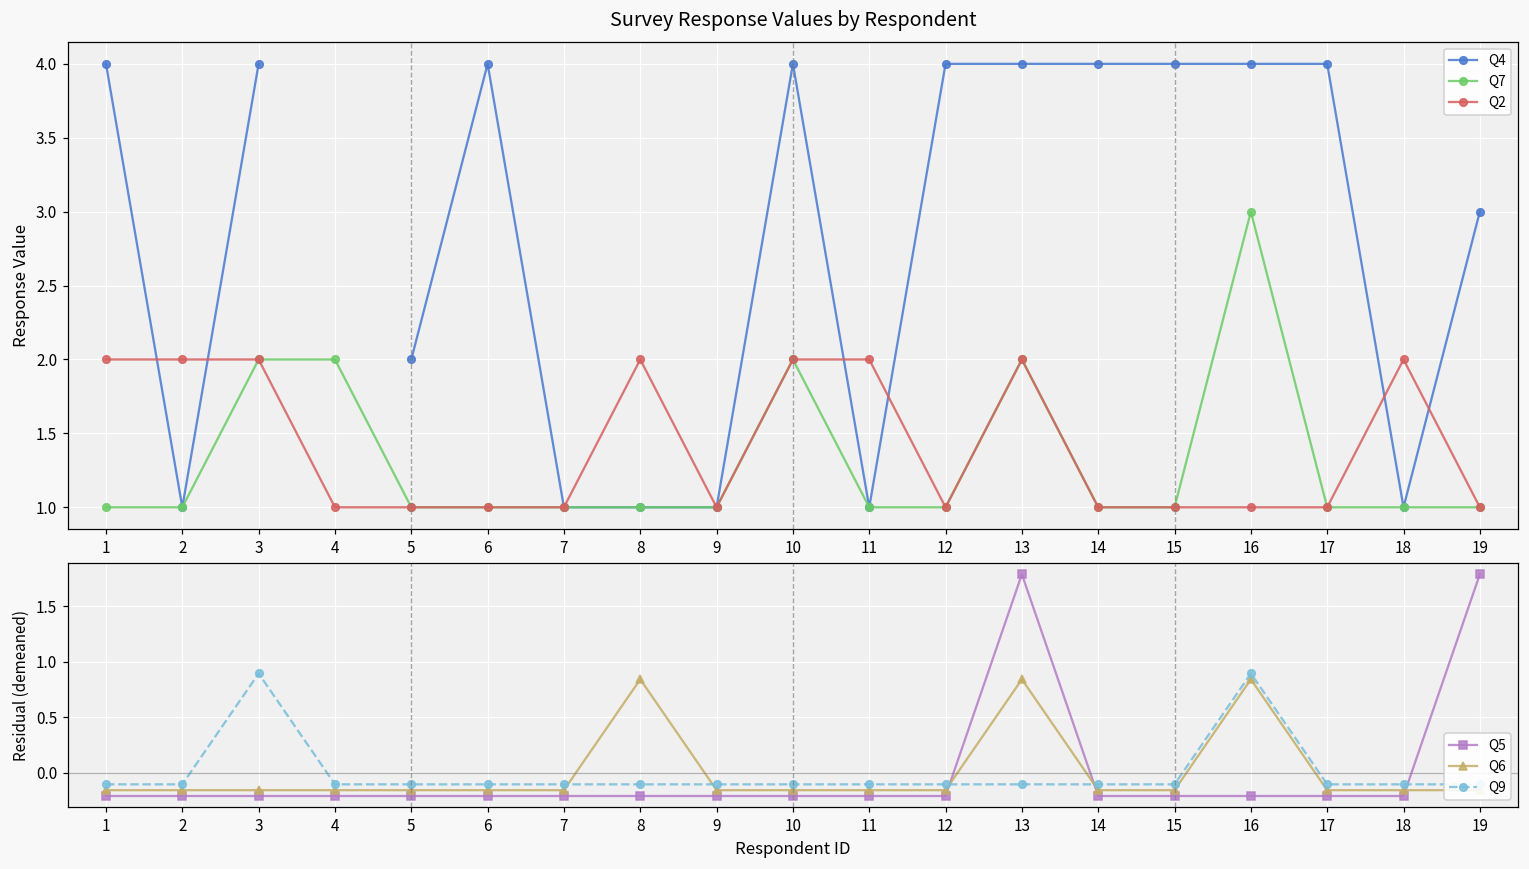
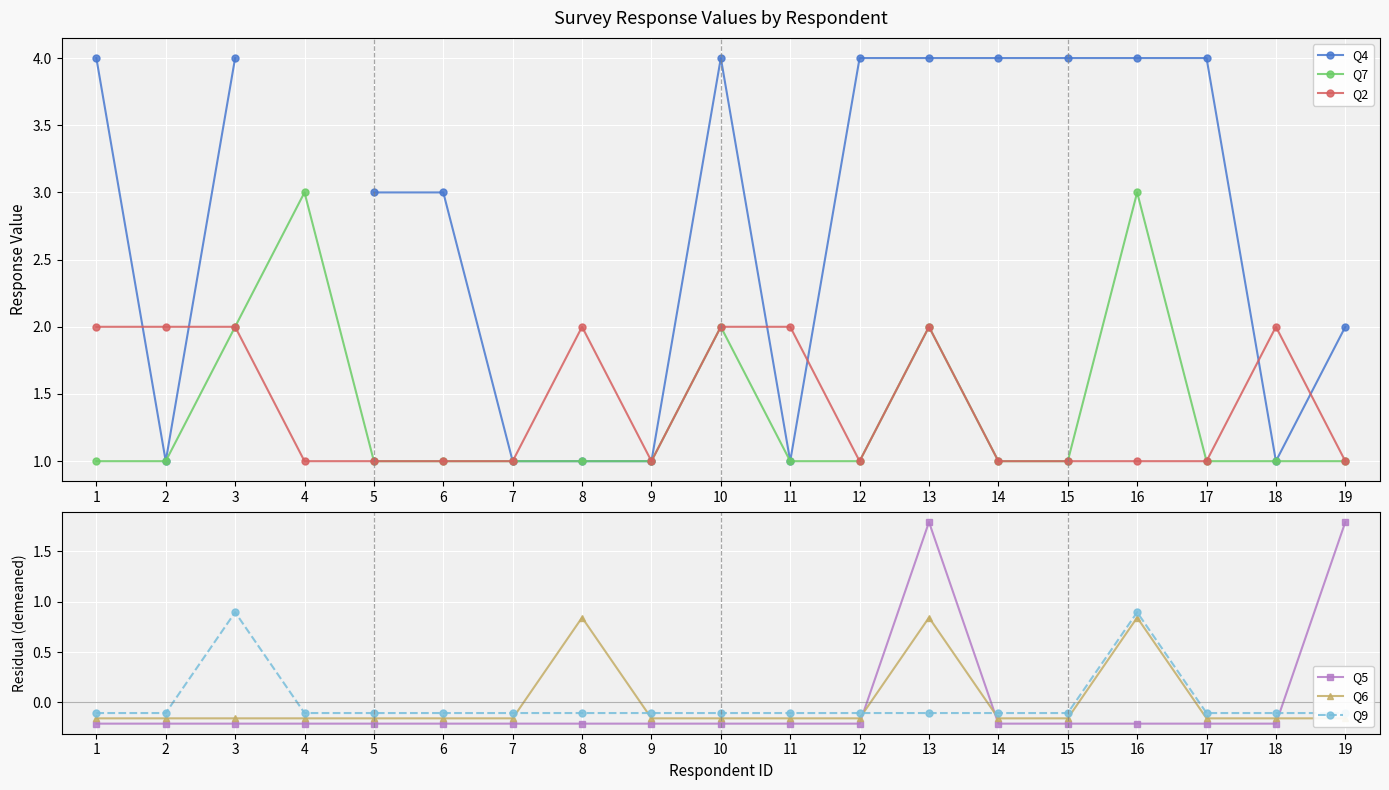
Survey Response Values by Respondent, Q7, 4: 2 -> 3
Survey Response Values by Respondent, Q4, 5: 2 -> 3
Survey Response Values by Respondent, Q4, 6: 4 -> 3
Survey Response Values by Respondent, Q4, 19: 3 -> 2
